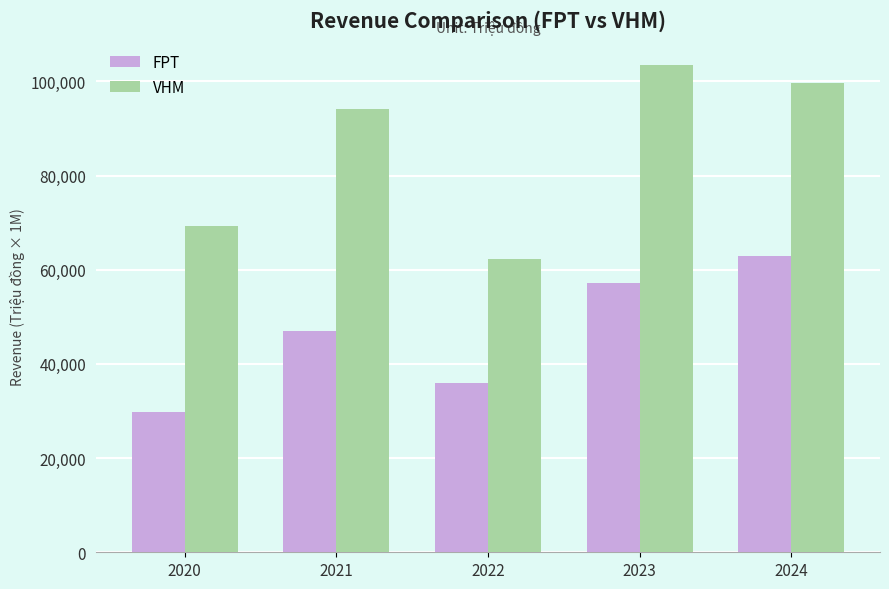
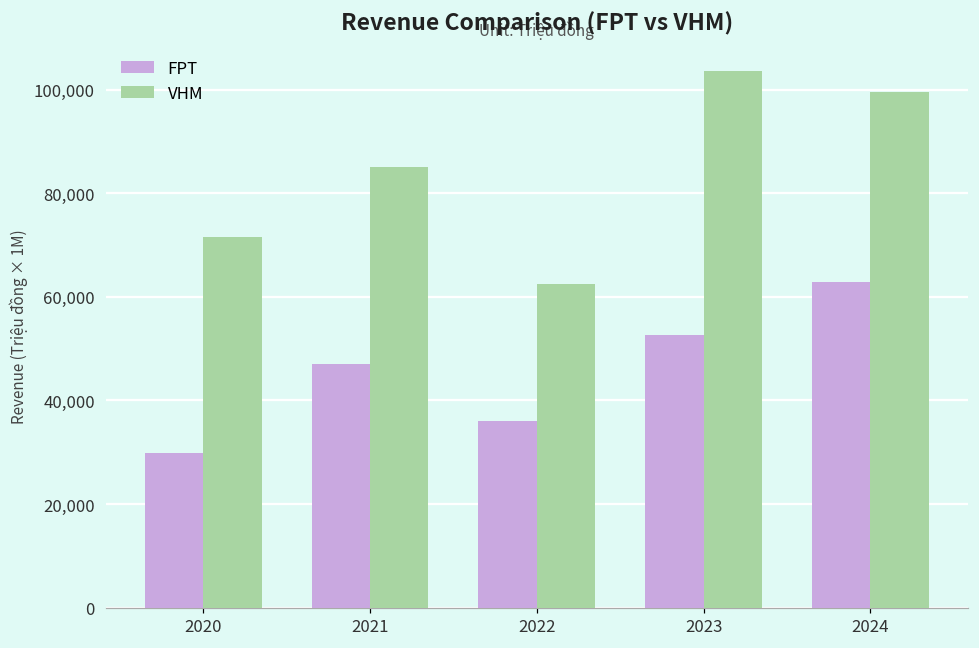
VHM, 2020: 69,000 -> 72,000
VHM, 2021: 94,000 -> 85,000
FPT, 2023: 57,000 -> 53,000
